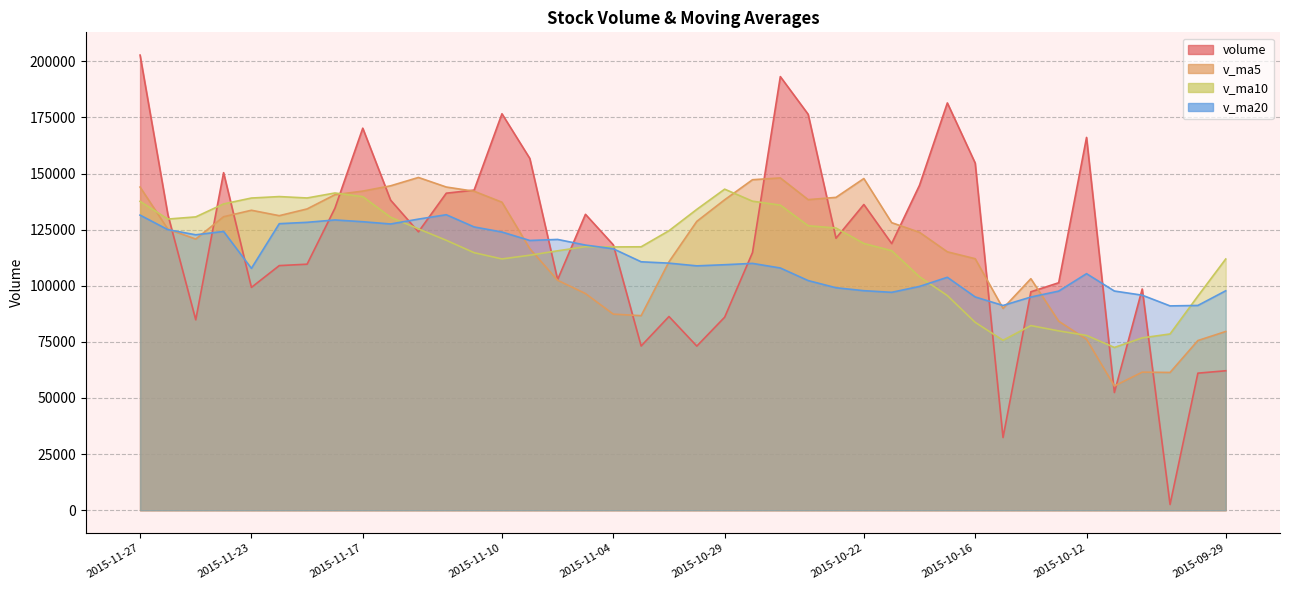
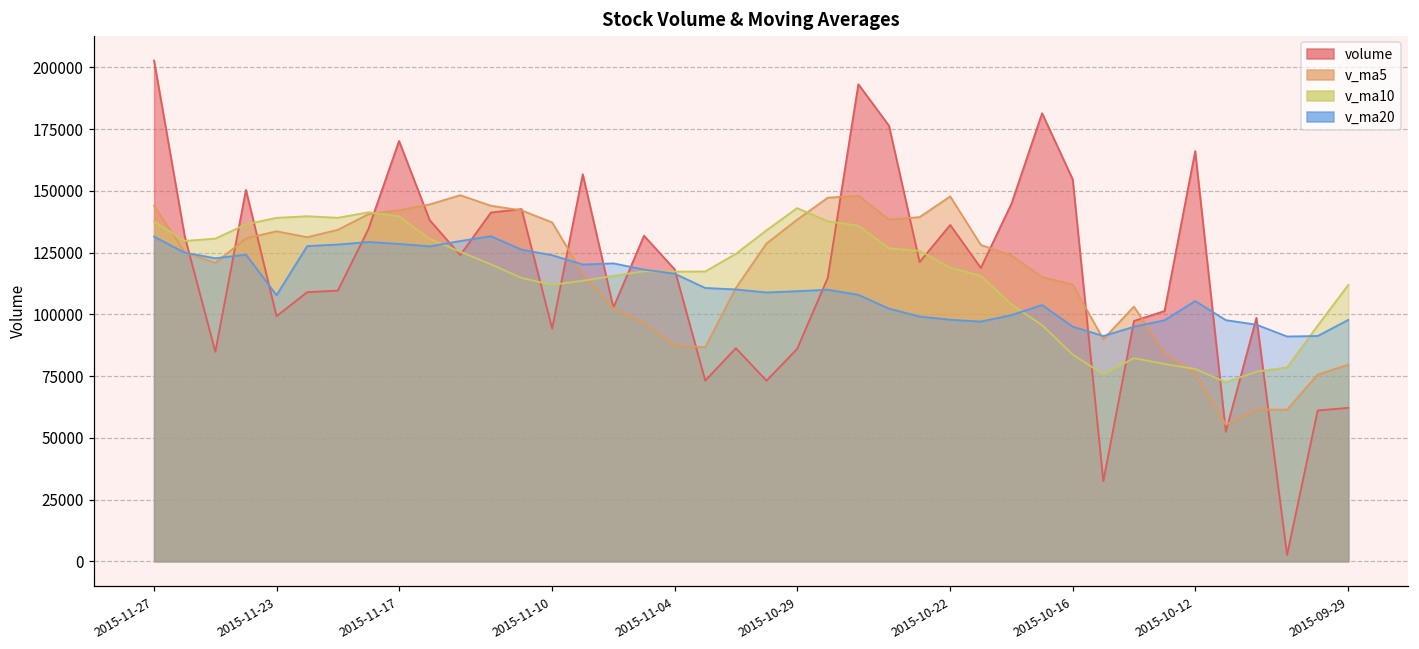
volume, 2015-11-10: 177000 -> 94000
